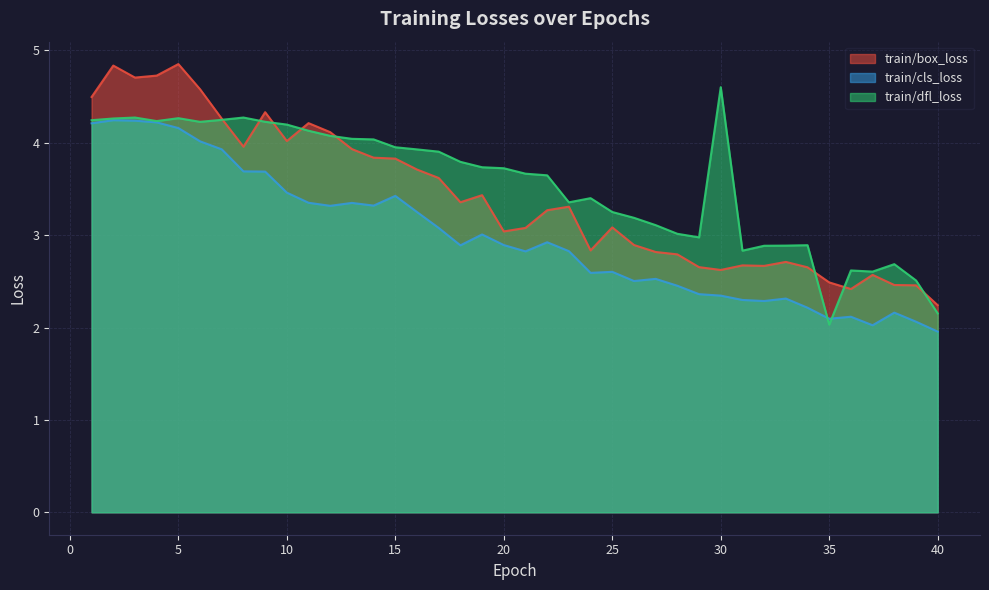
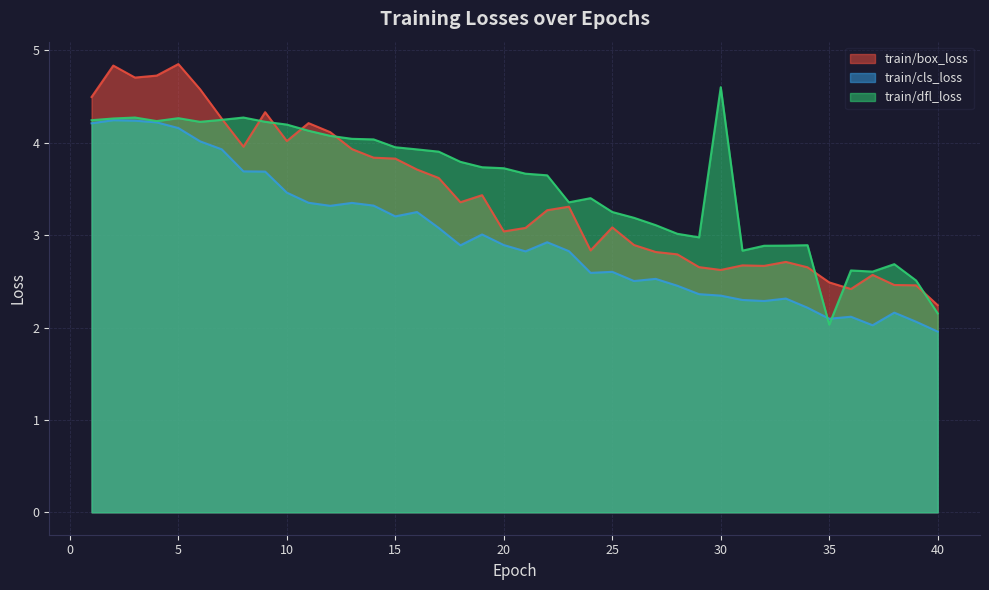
train/cls_loss, 15: 3.4 -> 3.2
